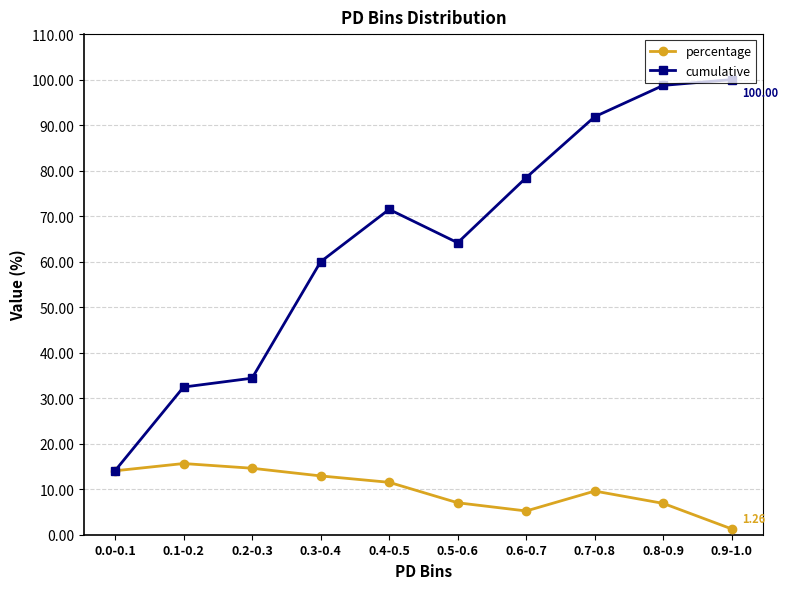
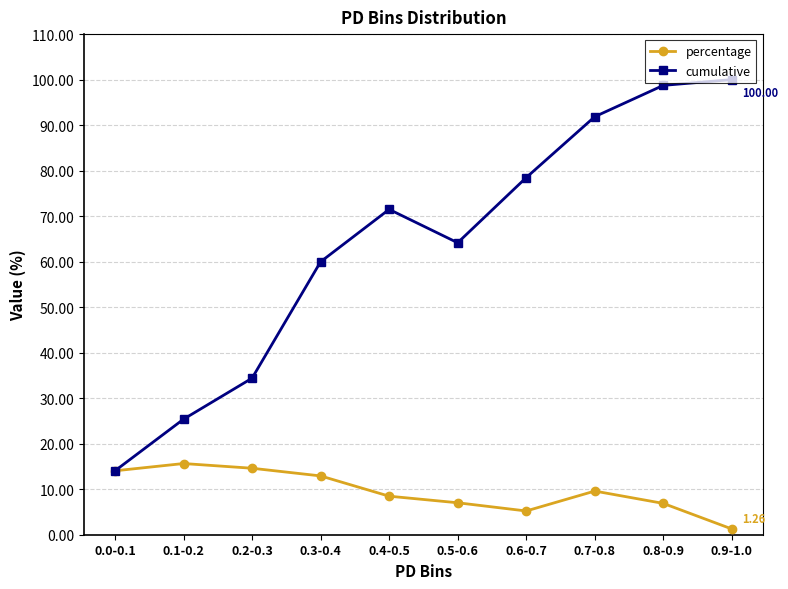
cumulative, 0.1-0.2: 32 -> 25
percentage, 0.4-0.5: 12 -> 8
